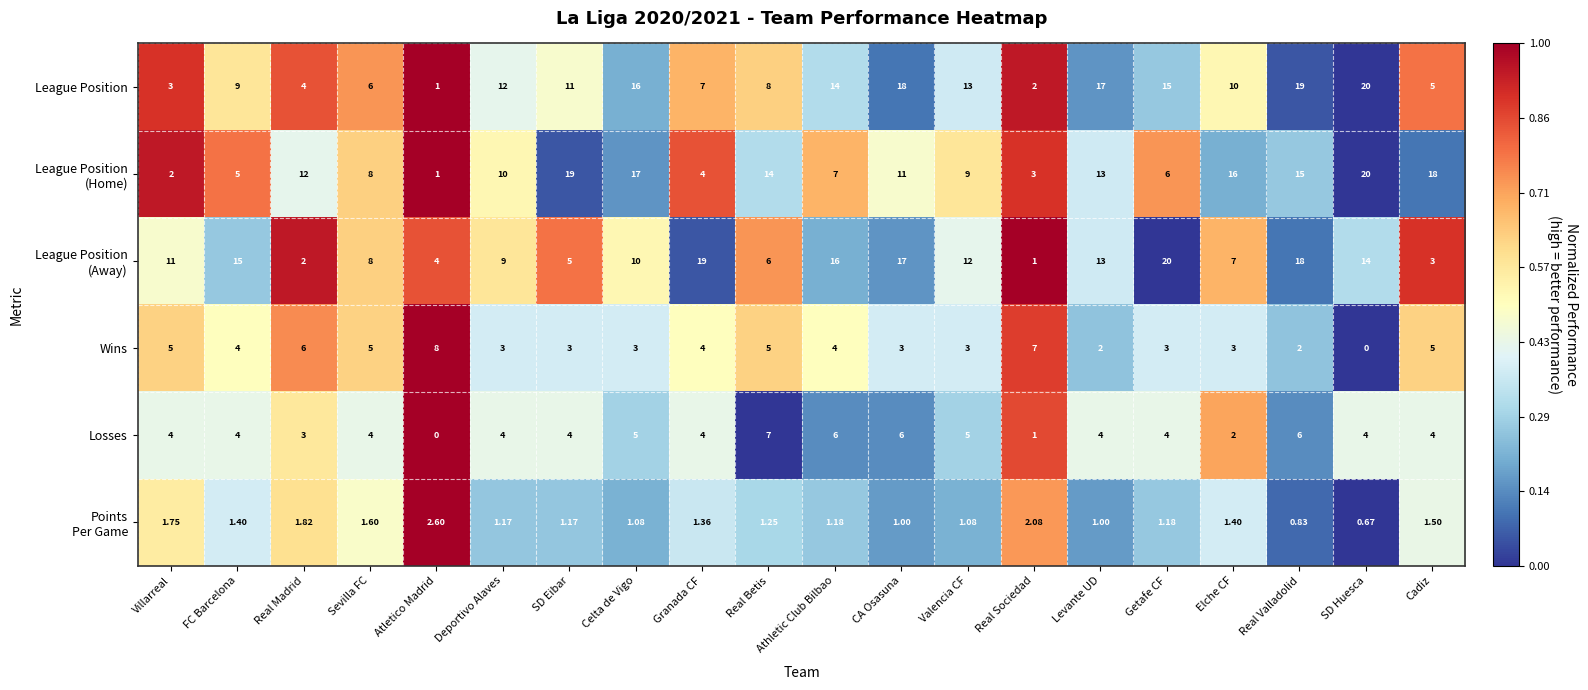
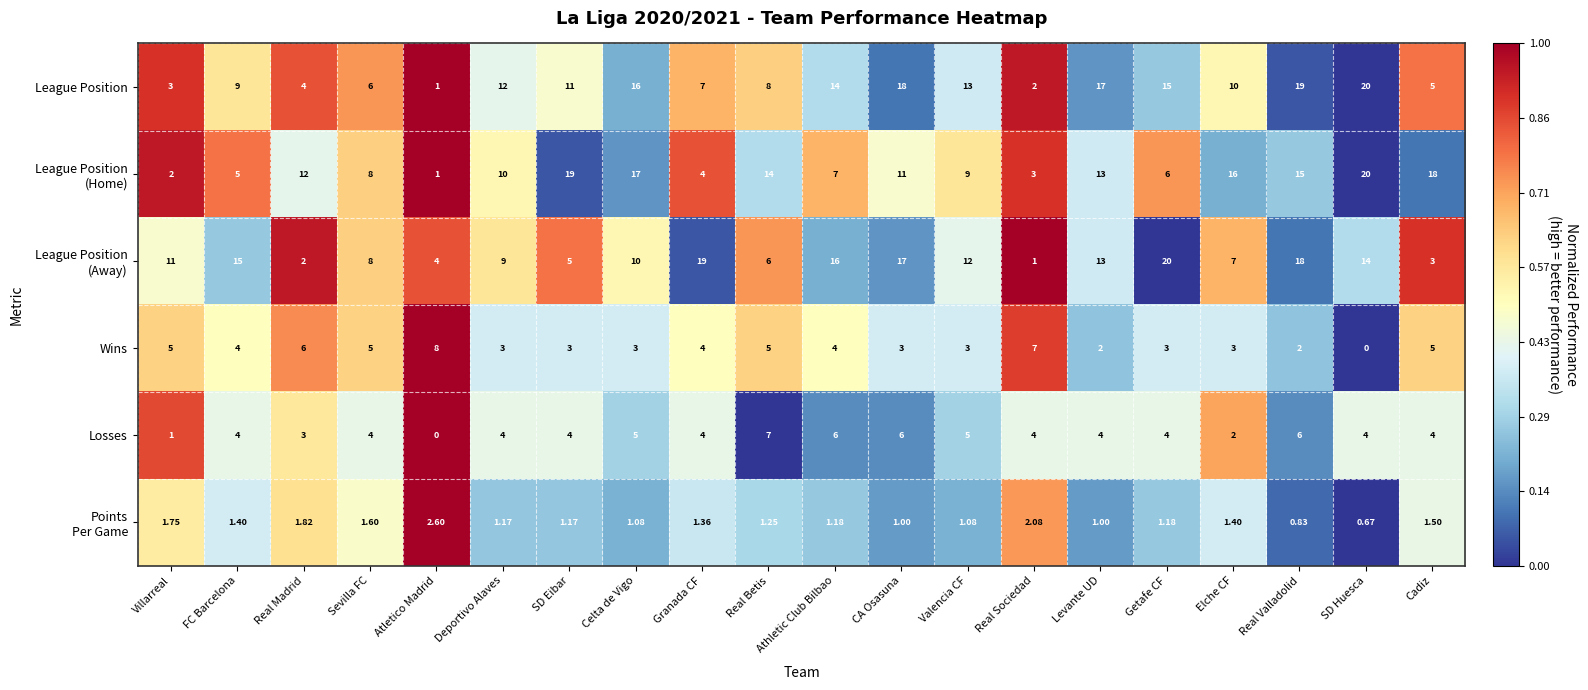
Losses, Villarreal: 4 -> 1
Losses, Real Sociedad: 1 -> 4
